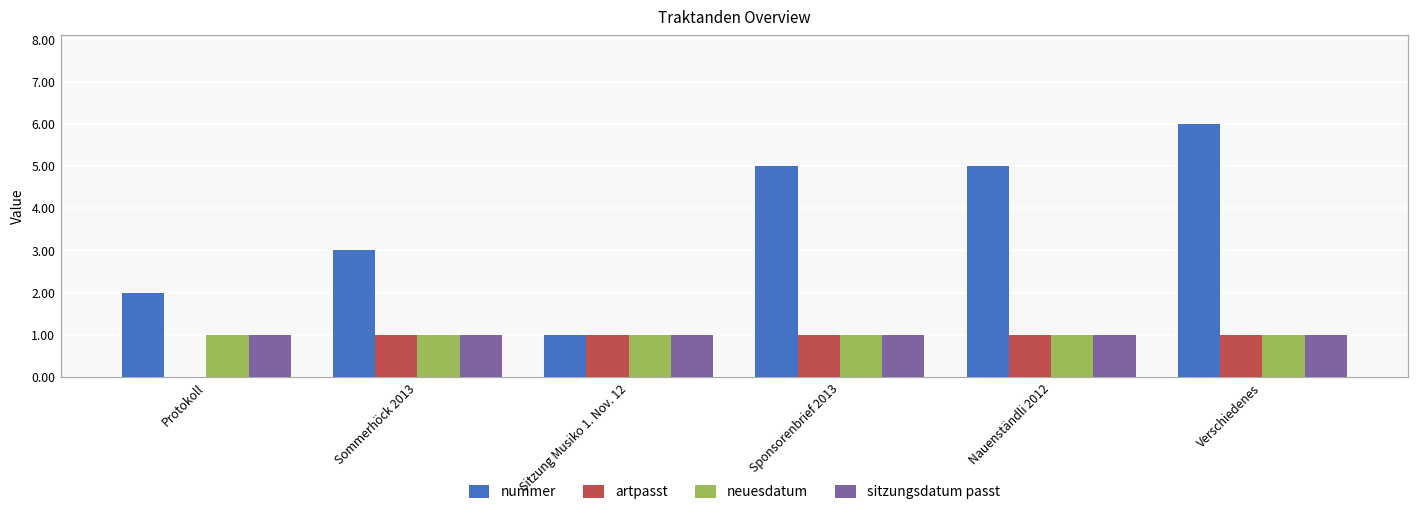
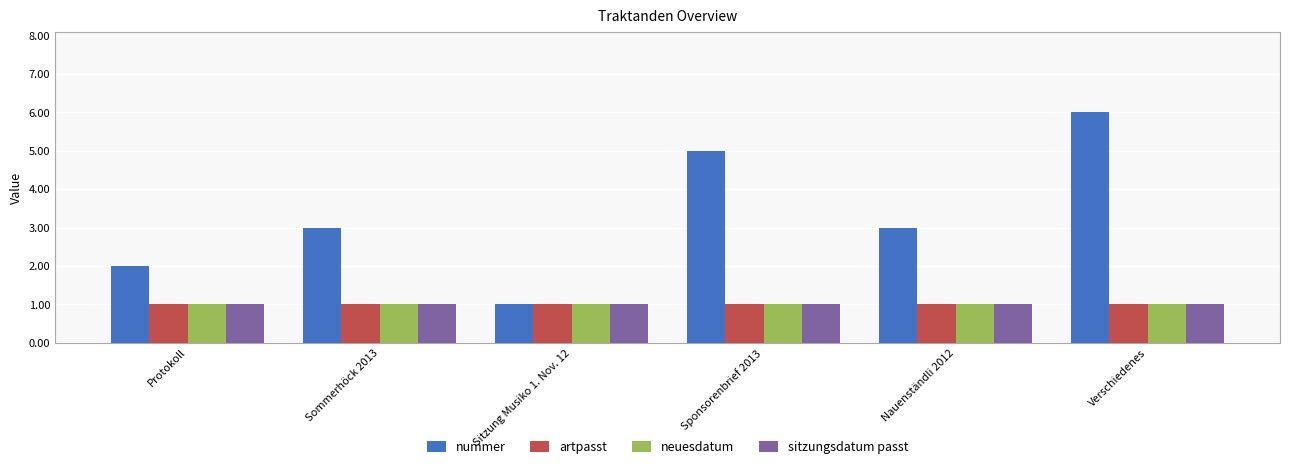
artpasst, Protokoll: 0 -> 1
nummer, Nauenständli 2012: 5 -> 3
